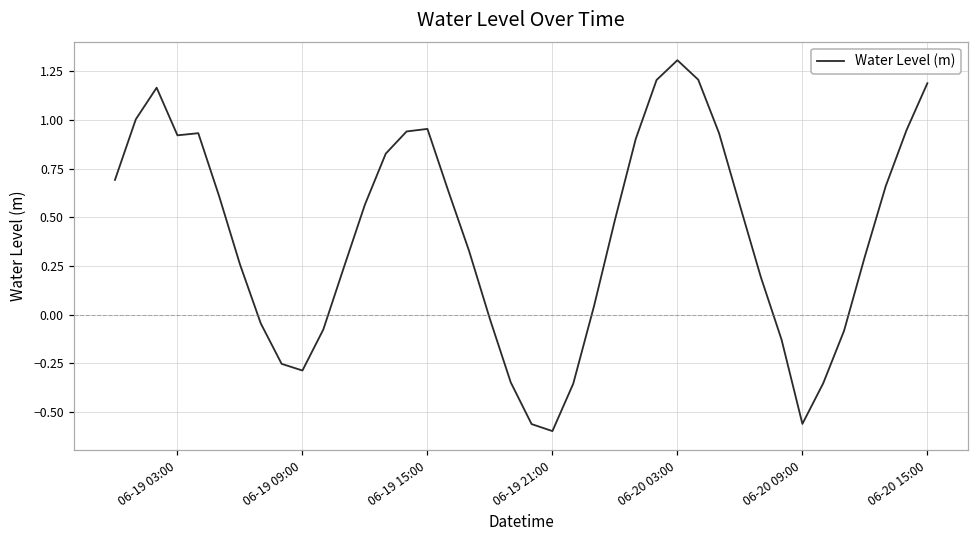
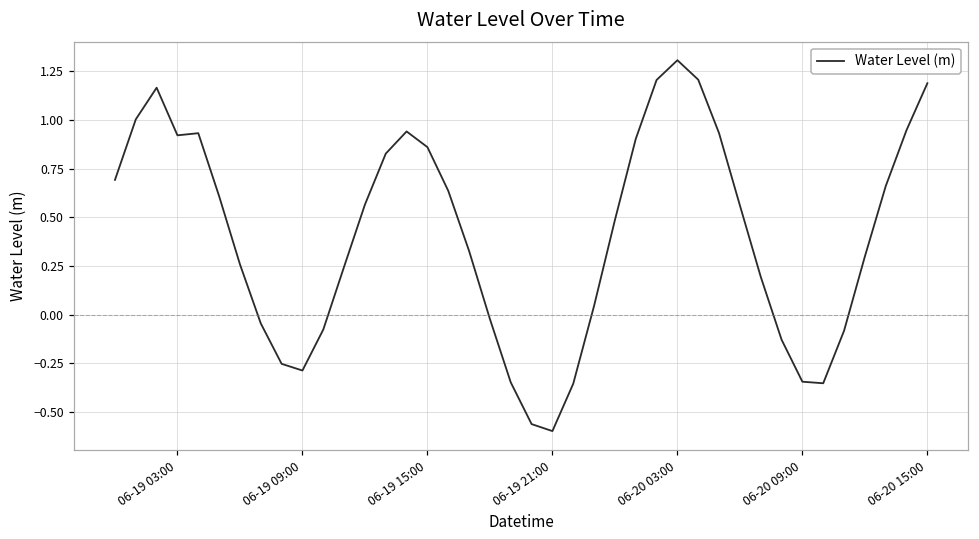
06-19 15:00: 0.95 -> 0.86
06-20 09:00: -0.56 -> -0.34
